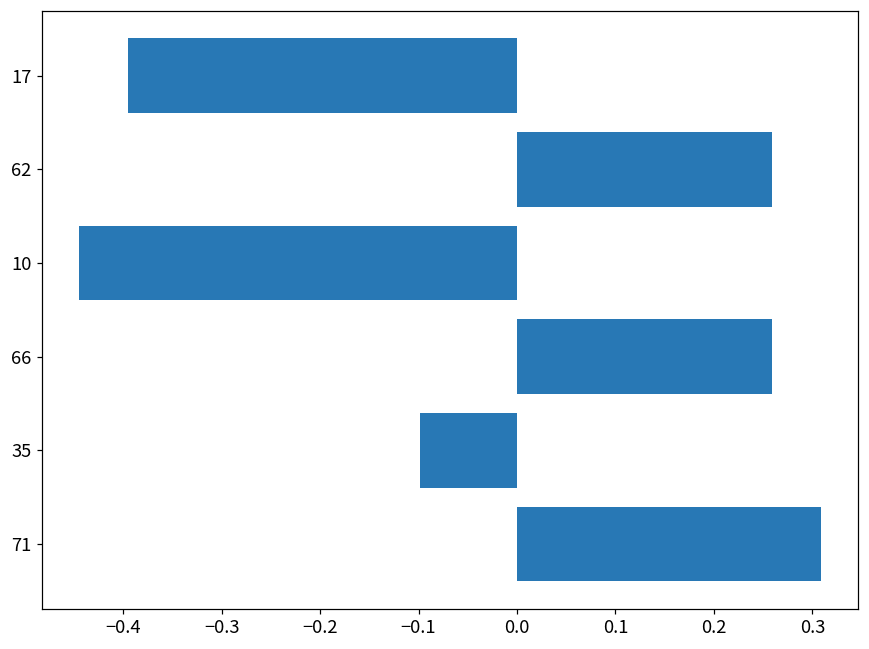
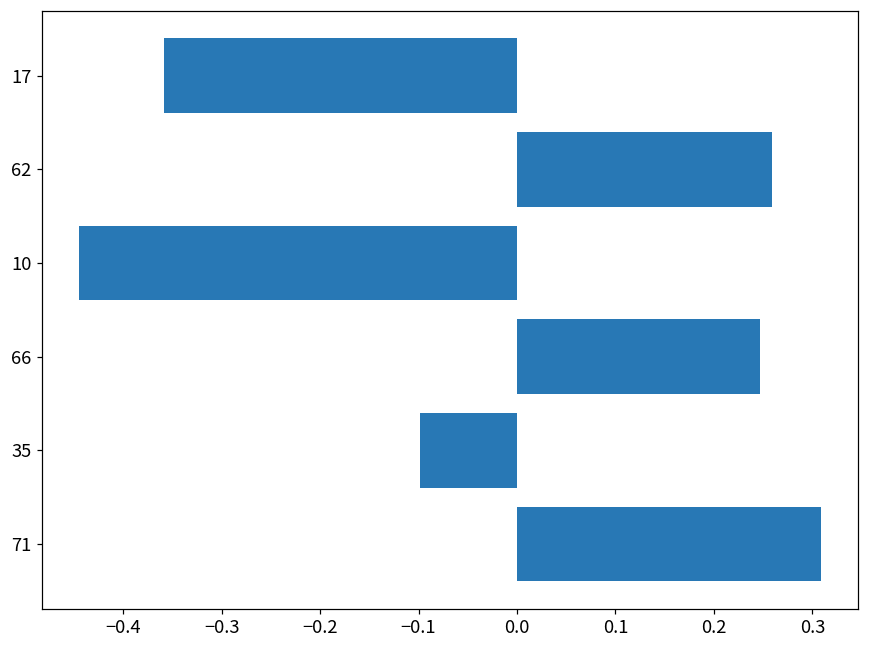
17: -0.40 -> -0.36
66: 0.26 -> 0.25
